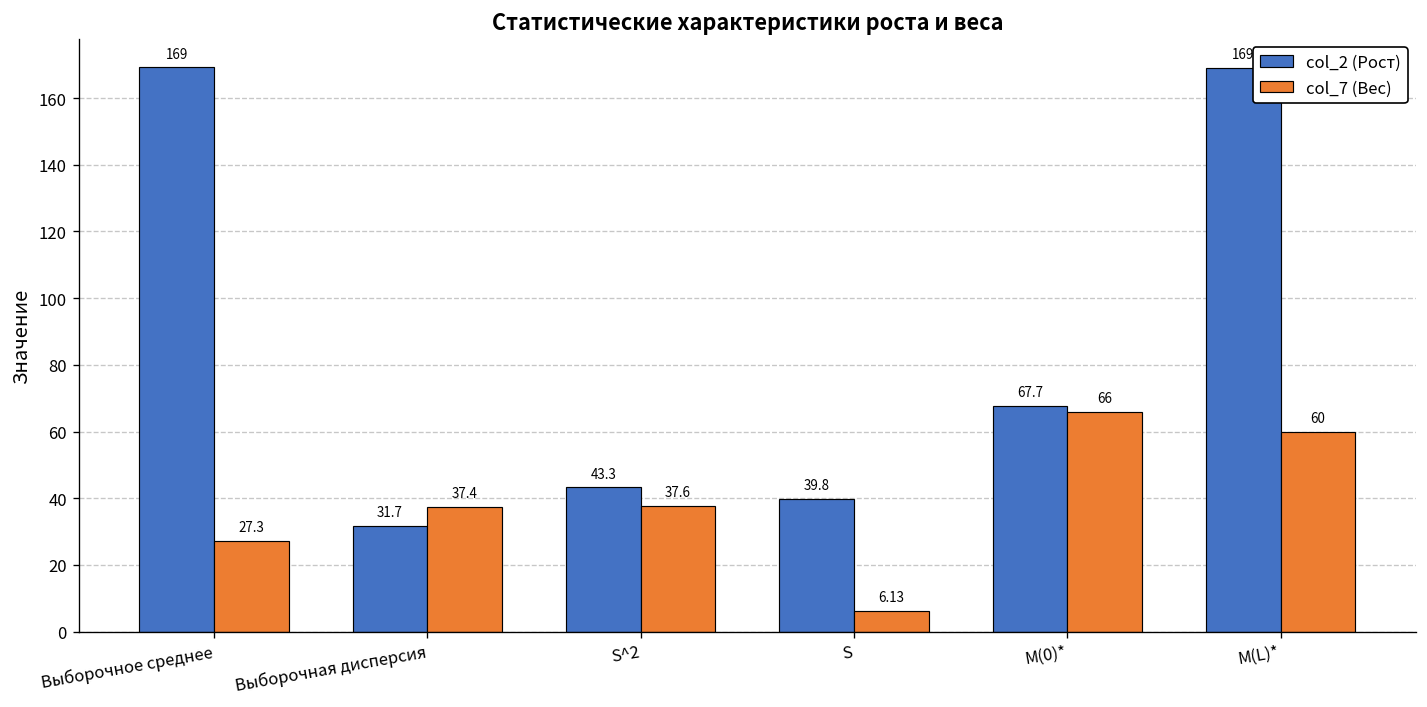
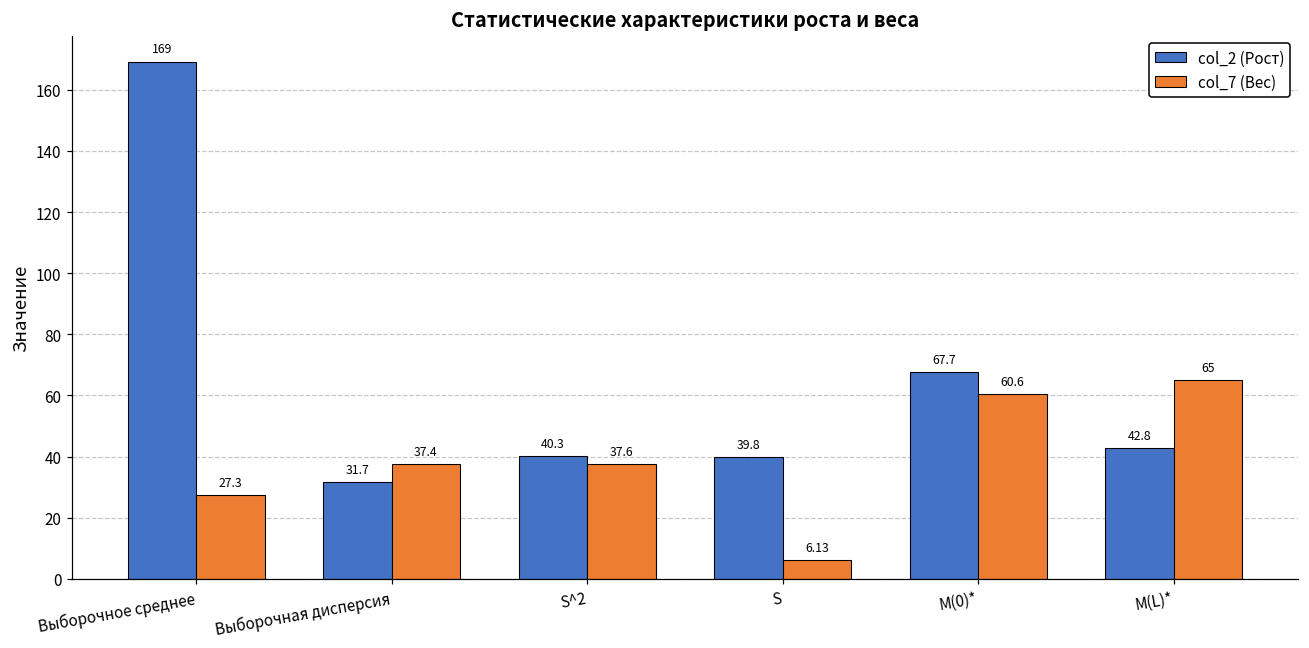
col_2 (Рост), S^2: 43.3 -> 40.3
col_7 (Вес), M(0)*: 66 -> 60.6
col_2 (Рост), M(L)*: 169 -> 42.8
col_7 (Вес), M(L)*: 60 -> 65
